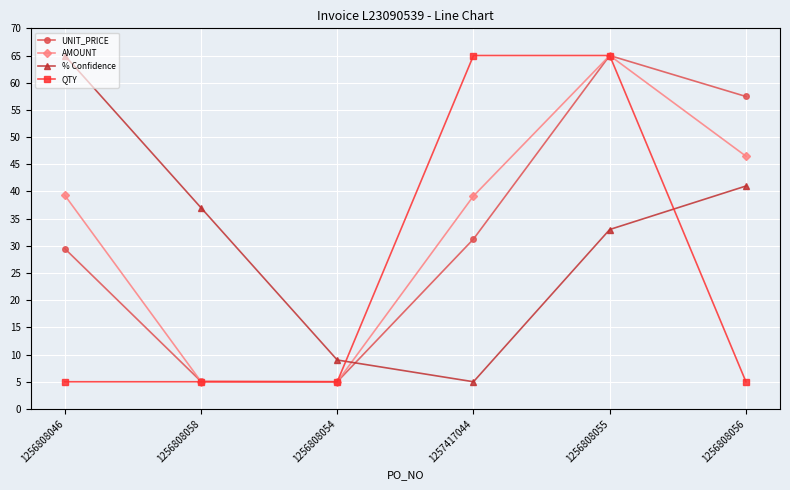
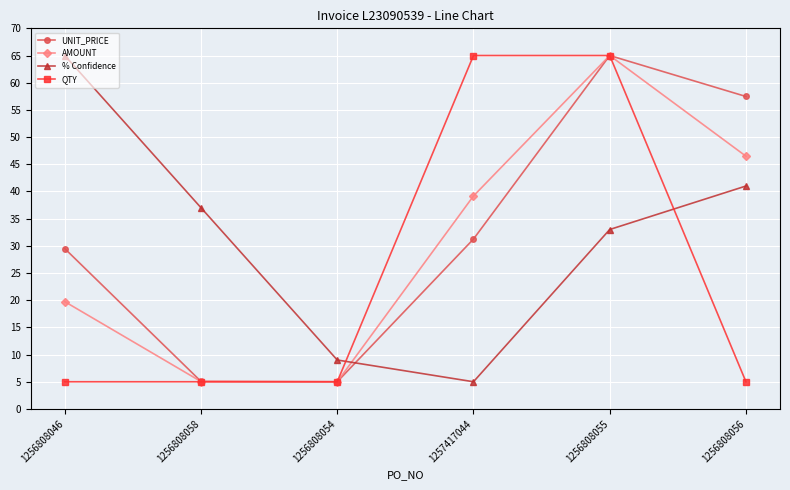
AMOUNT, 1256808046: 39 -> 20
